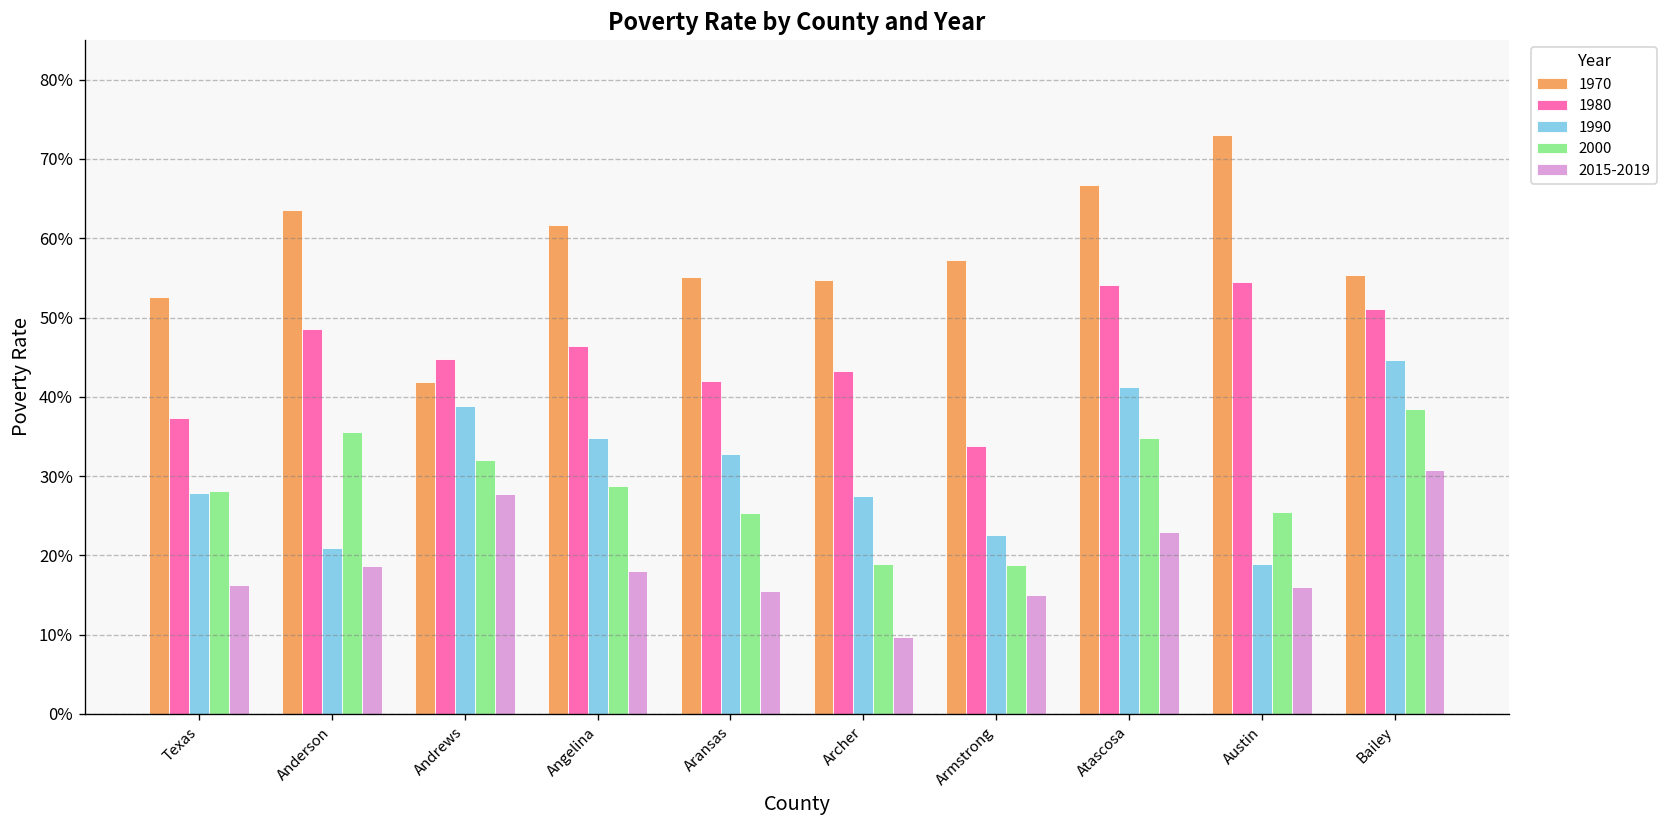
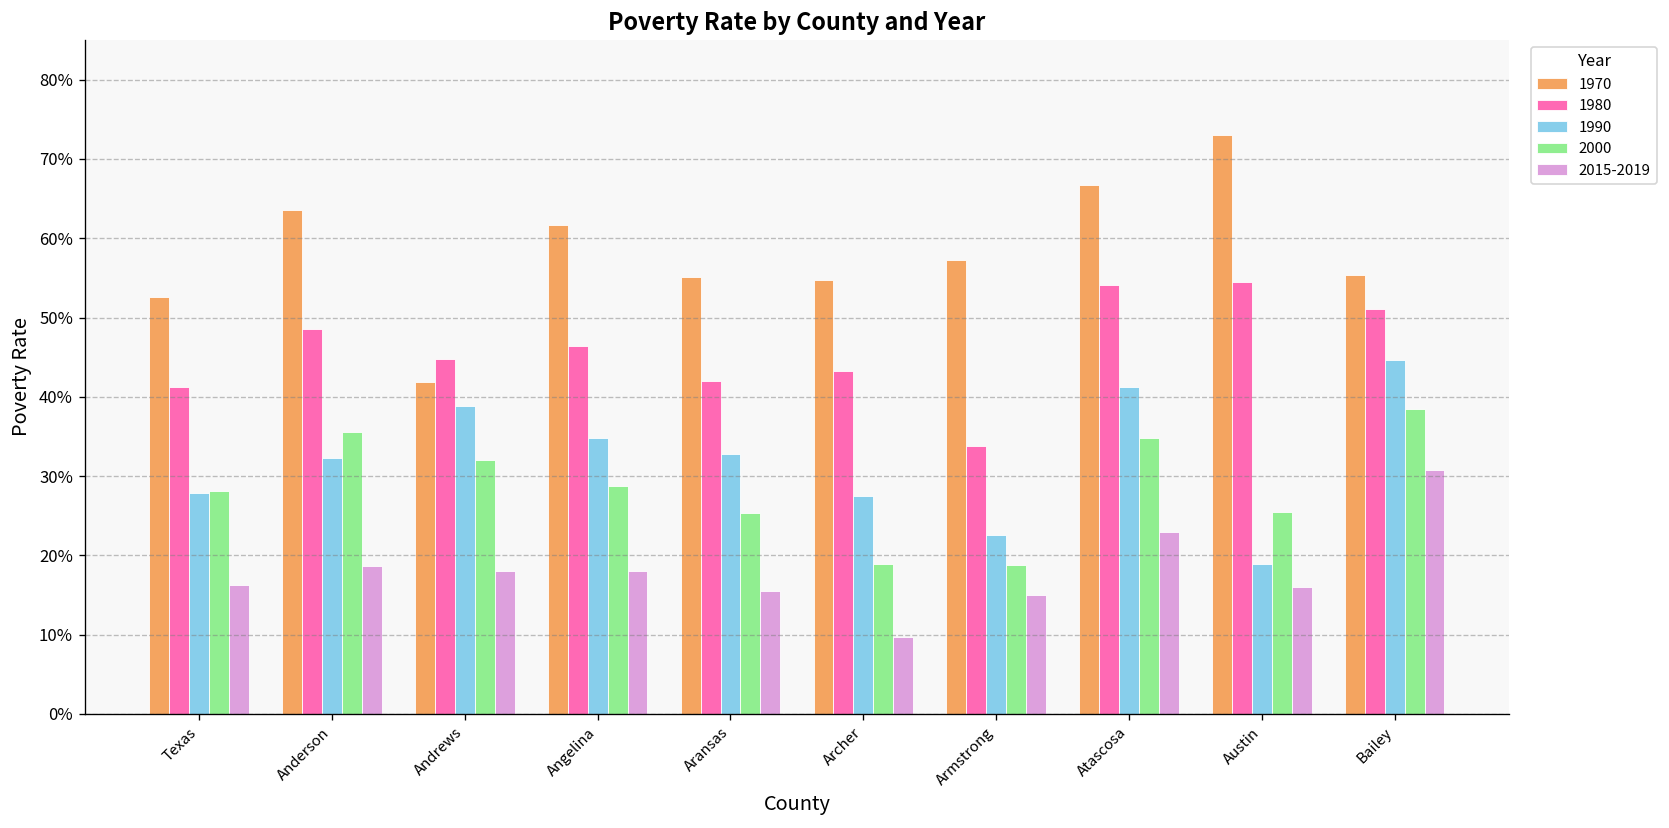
1980, Texas: 37% -> 41%
1990, Anderson: 21% -> 32%
2015-2019, Andrews: 28% -> 18%
